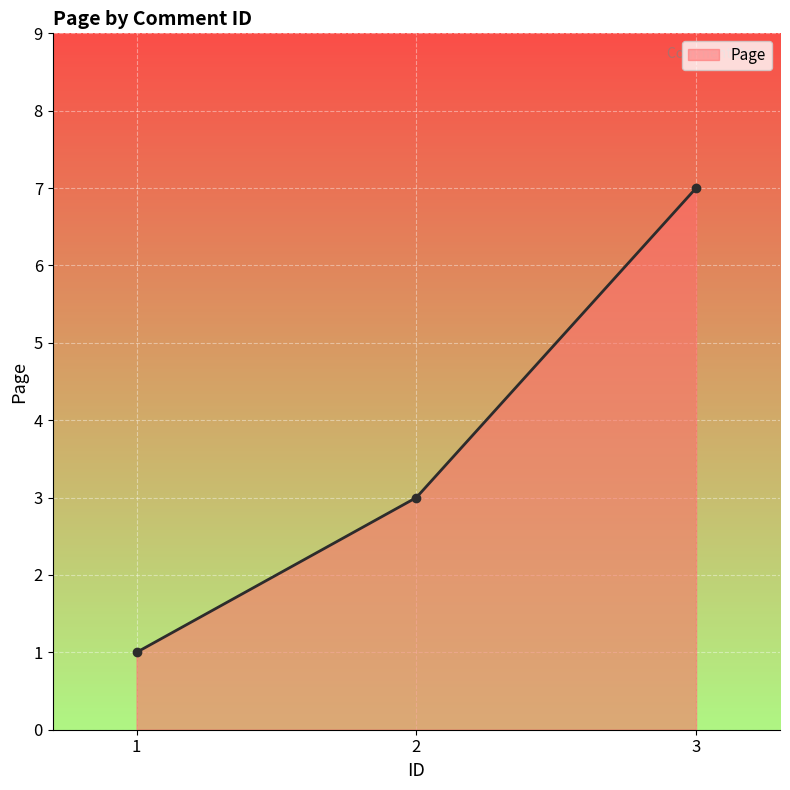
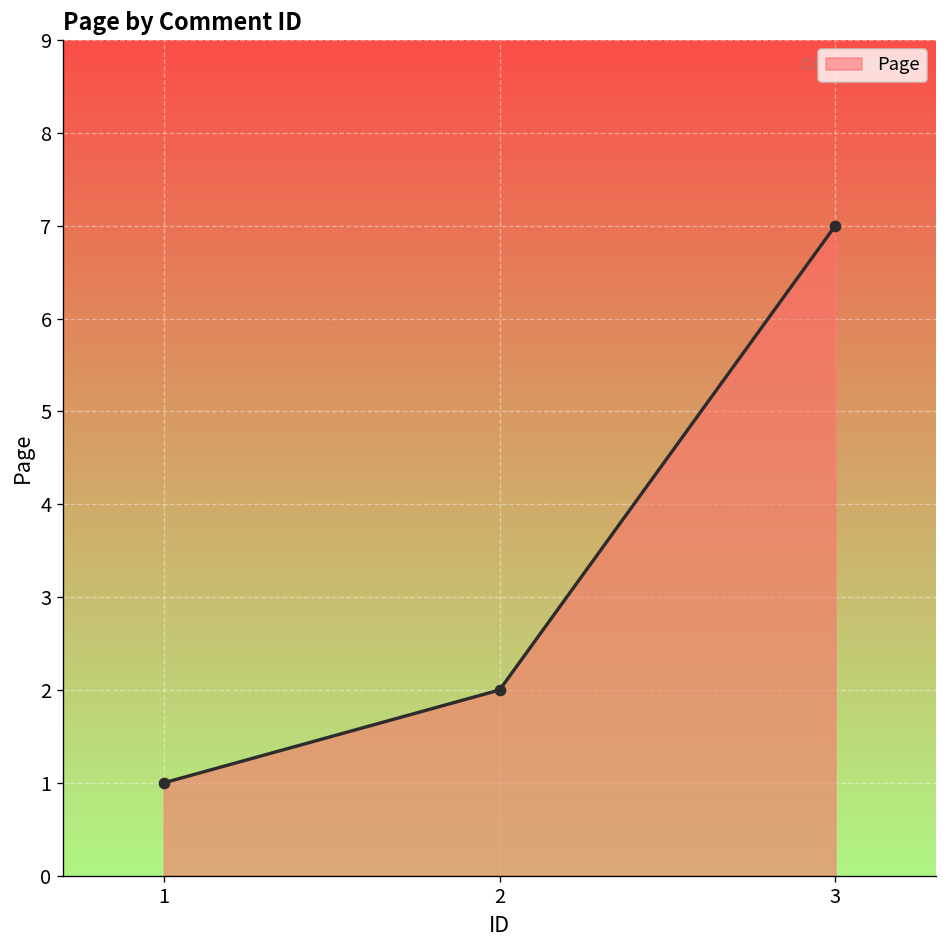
2: 3 -> 2
